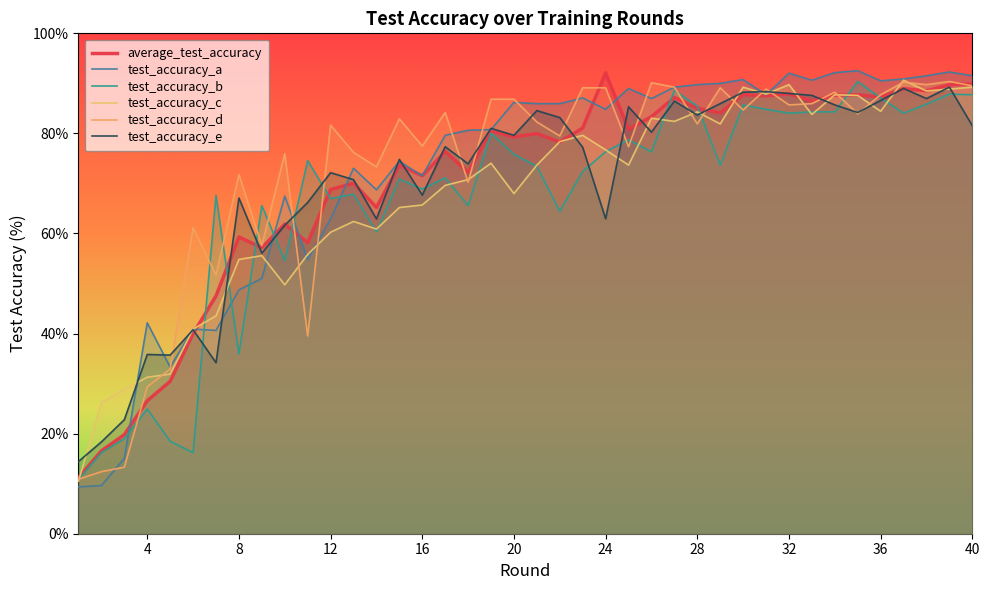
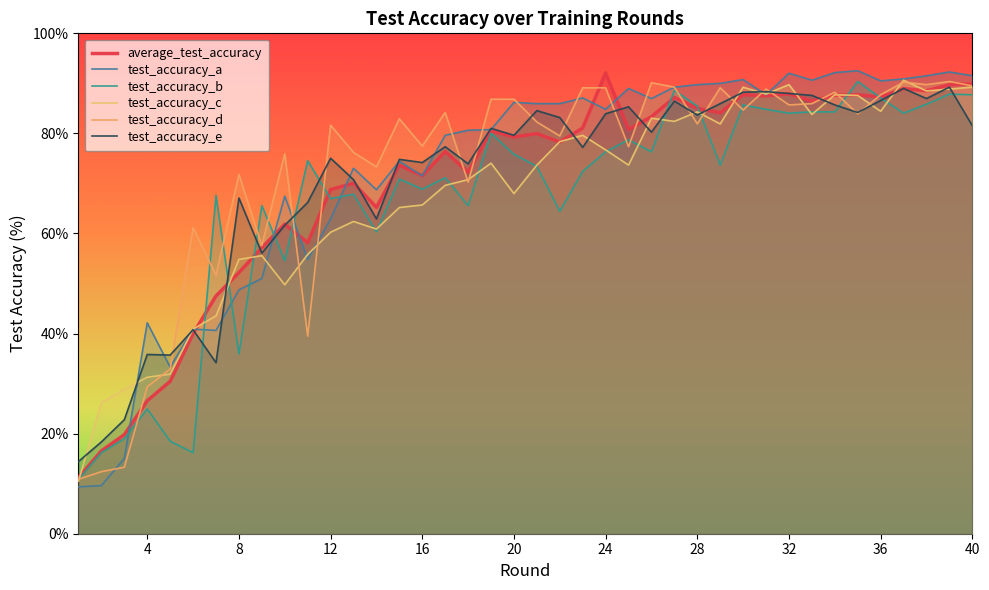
average_test_accuracy, 8: 59% -> 52%
test_accuracy_e, 12: 72% -> 75%
test_accuracy_e, 16: 68% -> 74%
test_accuracy_e, 24: 63% -> 84%
